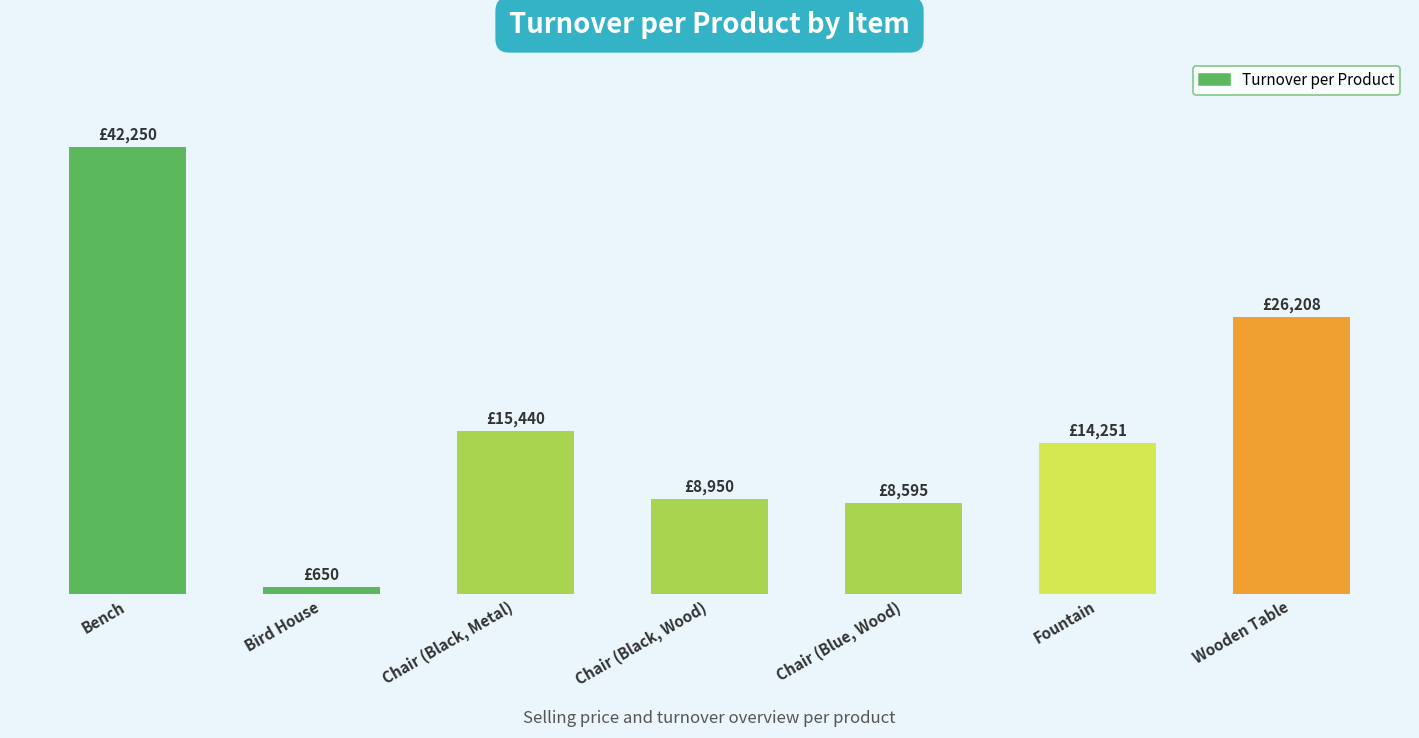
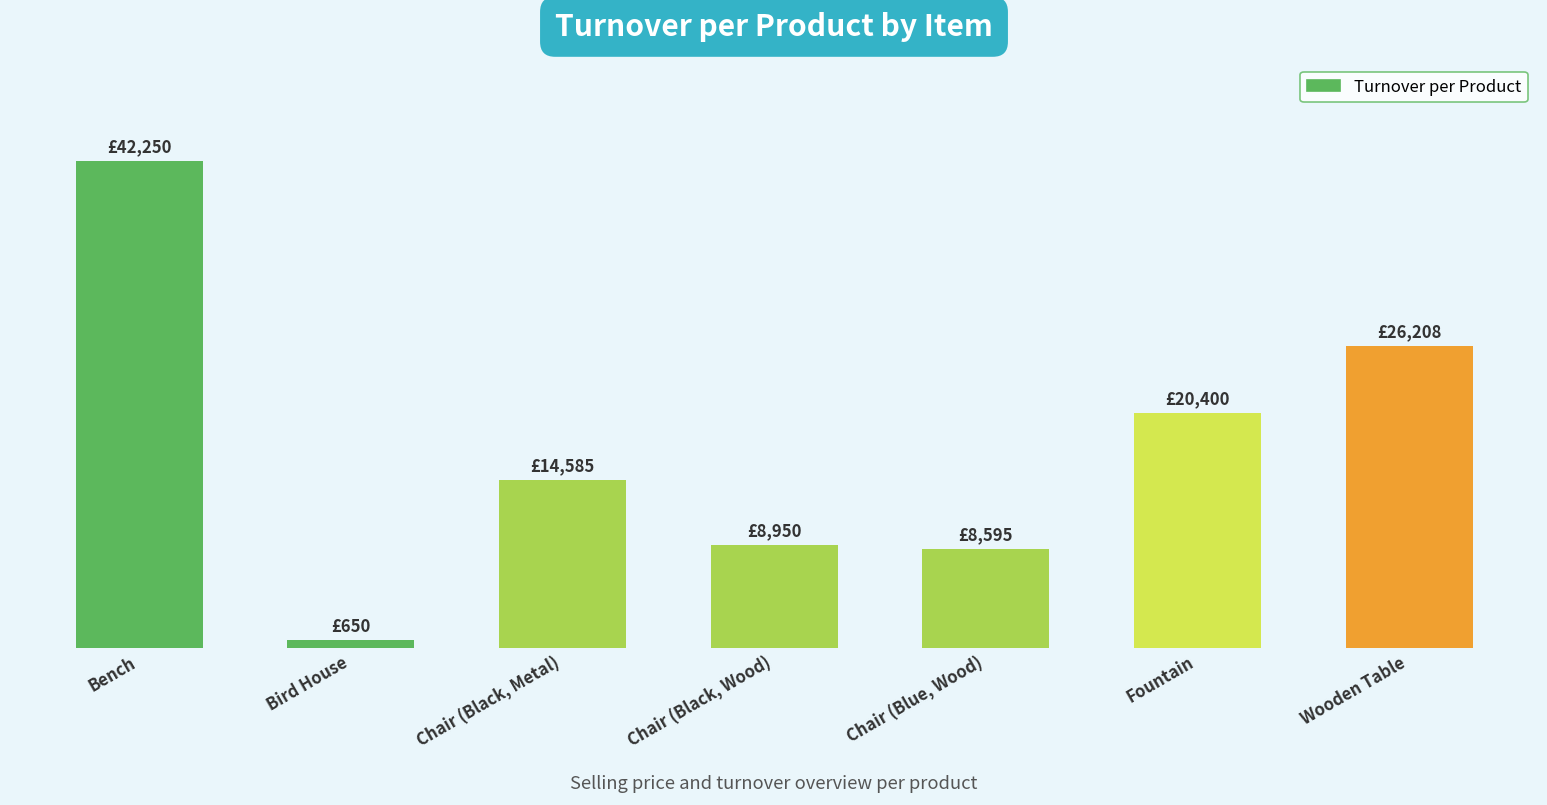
Chair (Black, Metal): £15,440 -> £14,585
Fountain: £14,251 -> £20,400
